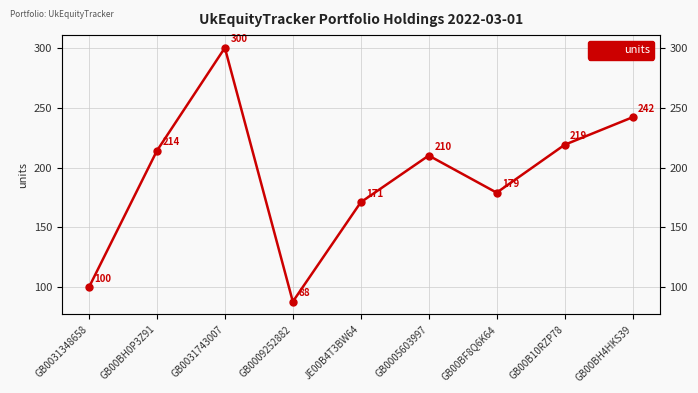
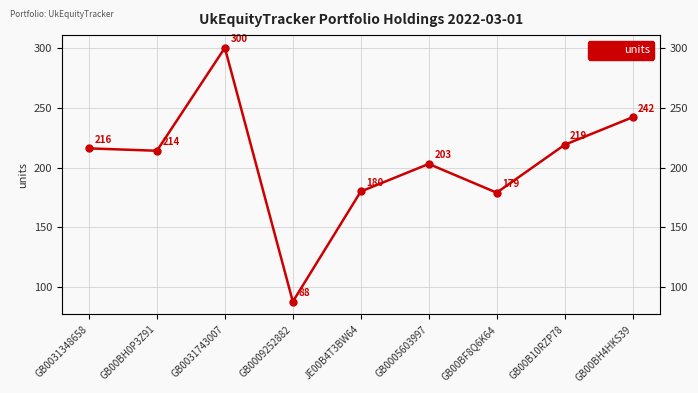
GB0031348658: 100 -> 216
JE00B4T3BW64: 171 -> 180
GB0005603997: 210 -> 203
